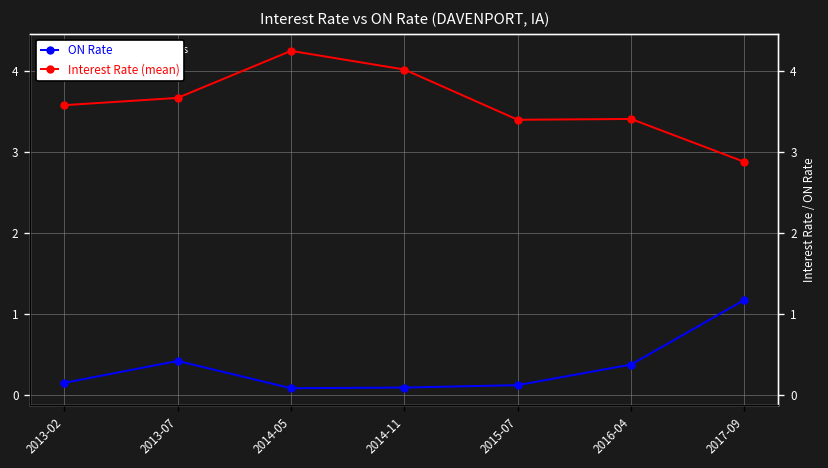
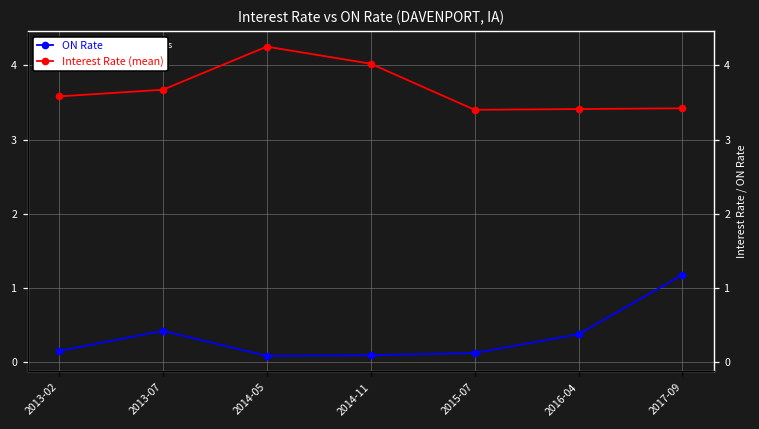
Interest Rate (mean), 2017-09: 2.9 -> 3.4
